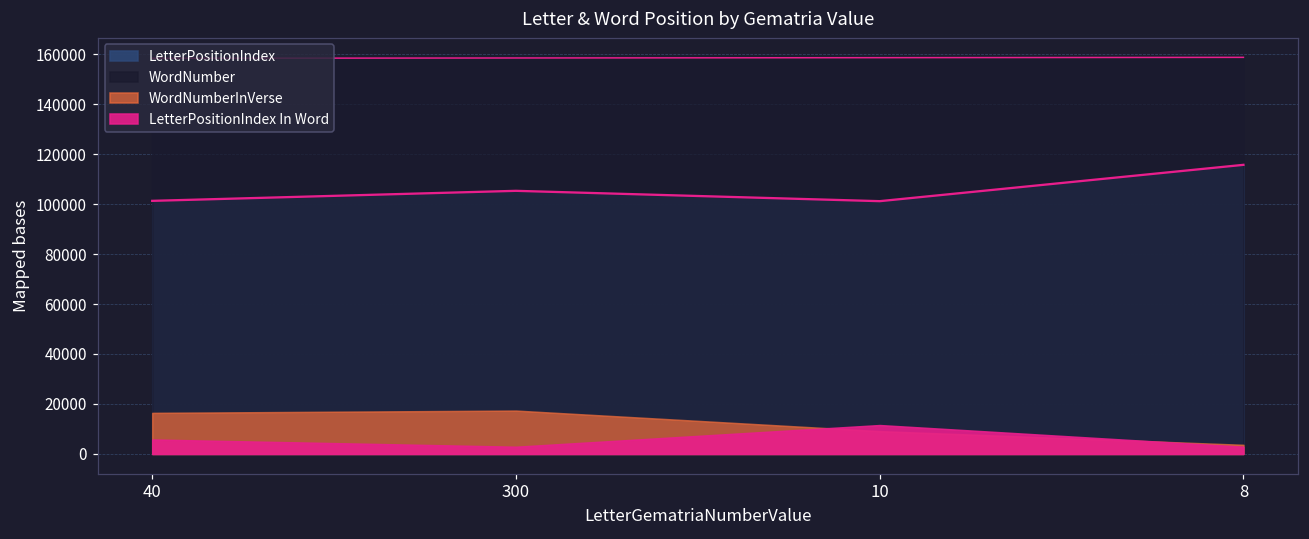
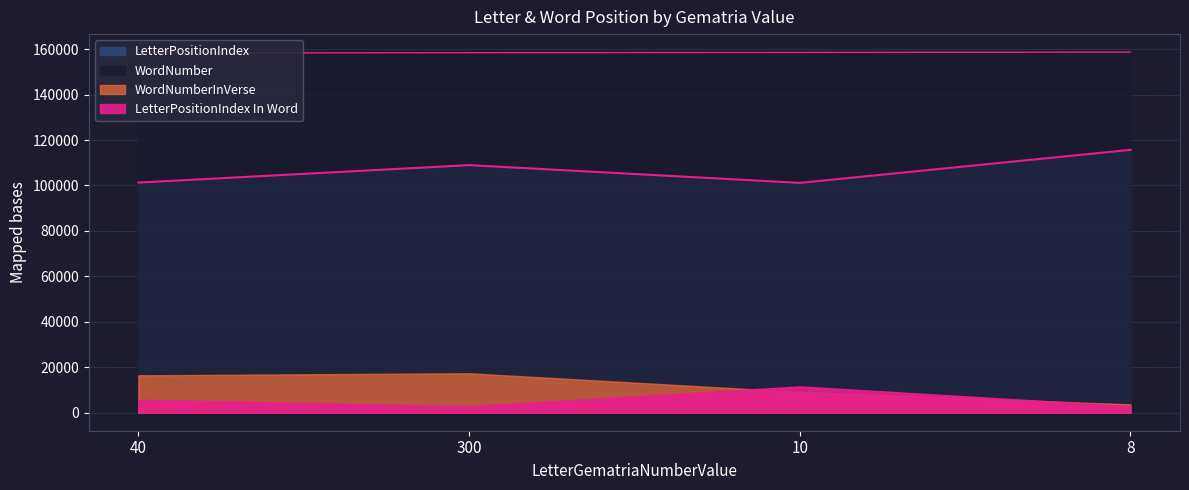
LetterPositionIndex, 300: 105000 -> 109000
